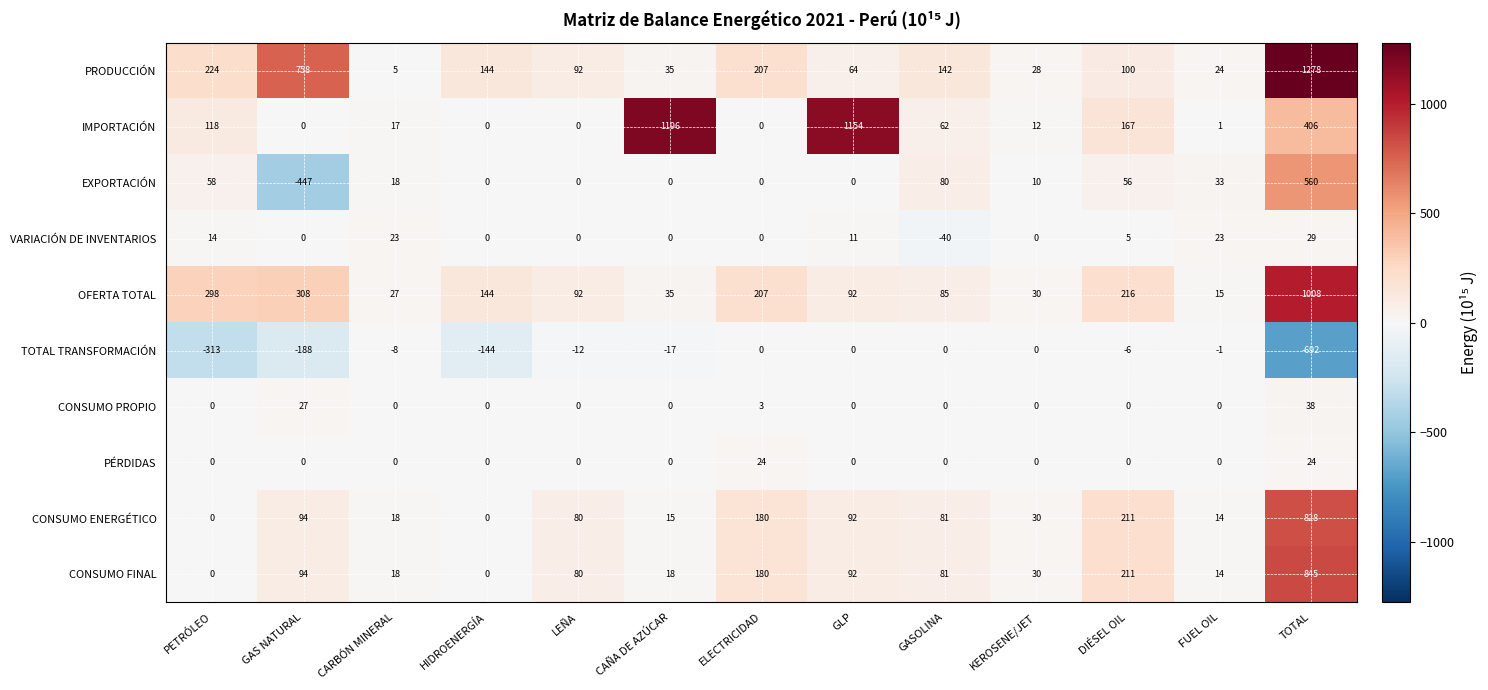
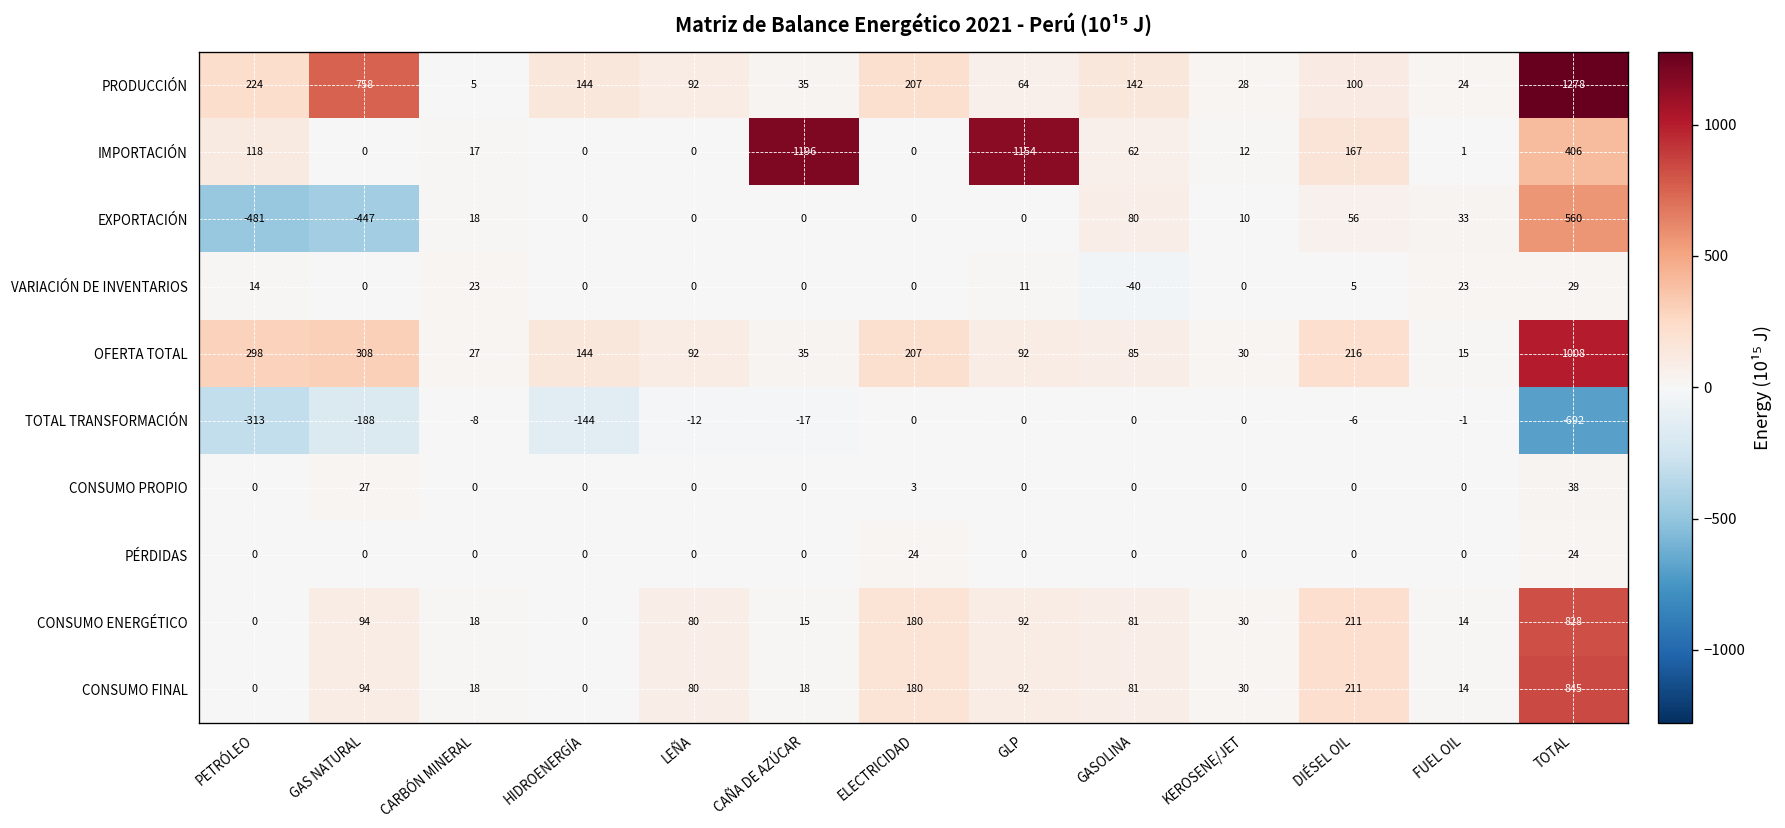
EXPORTACIÓN, PETRÓLEO: 58 -> -481
